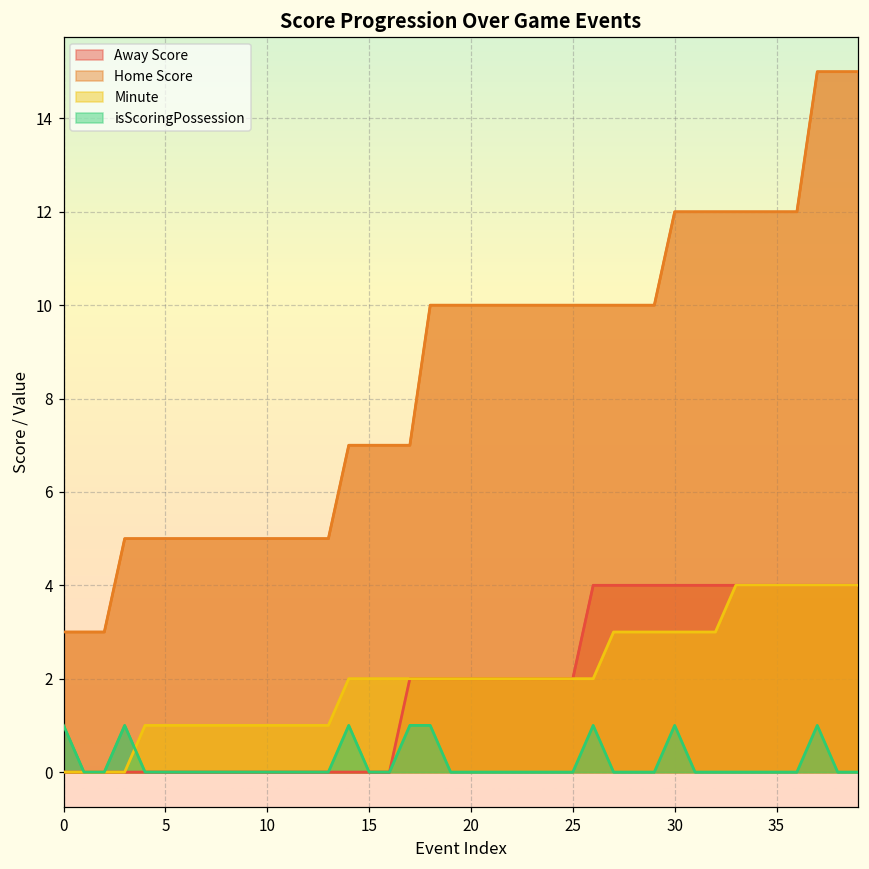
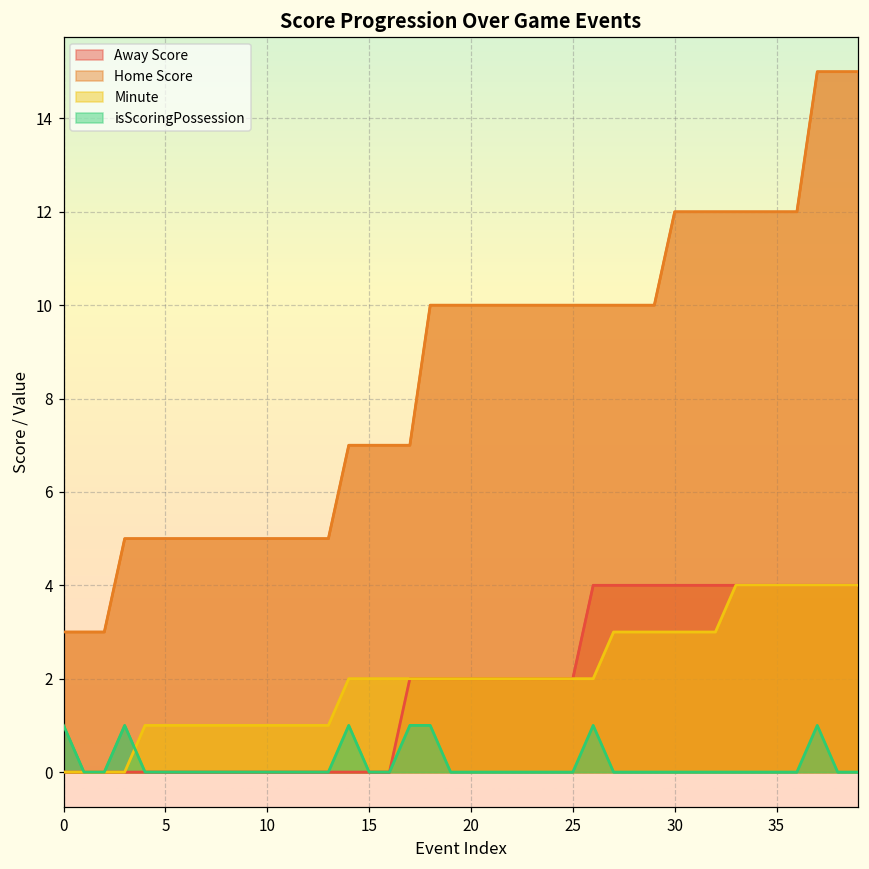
isScoringPossession, 30: 1 -> 0
